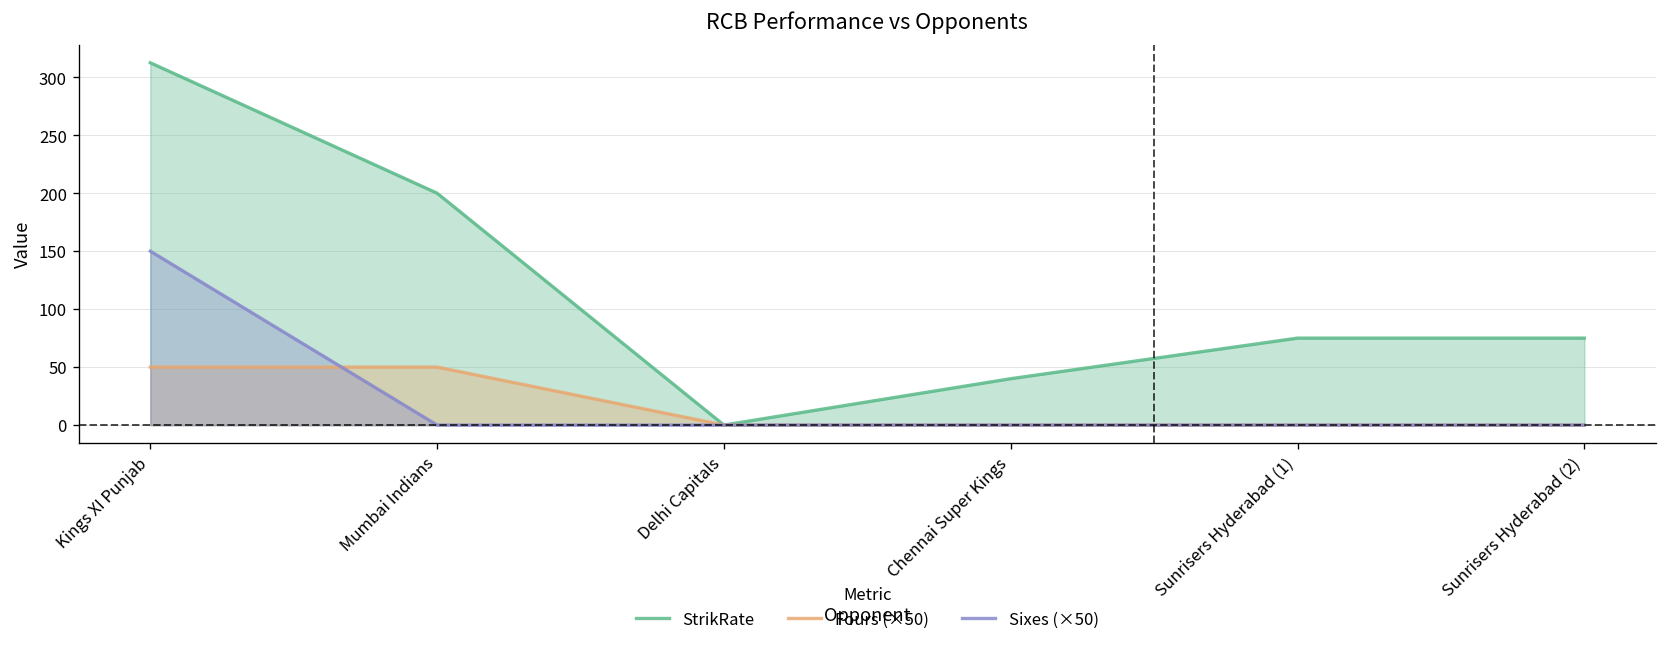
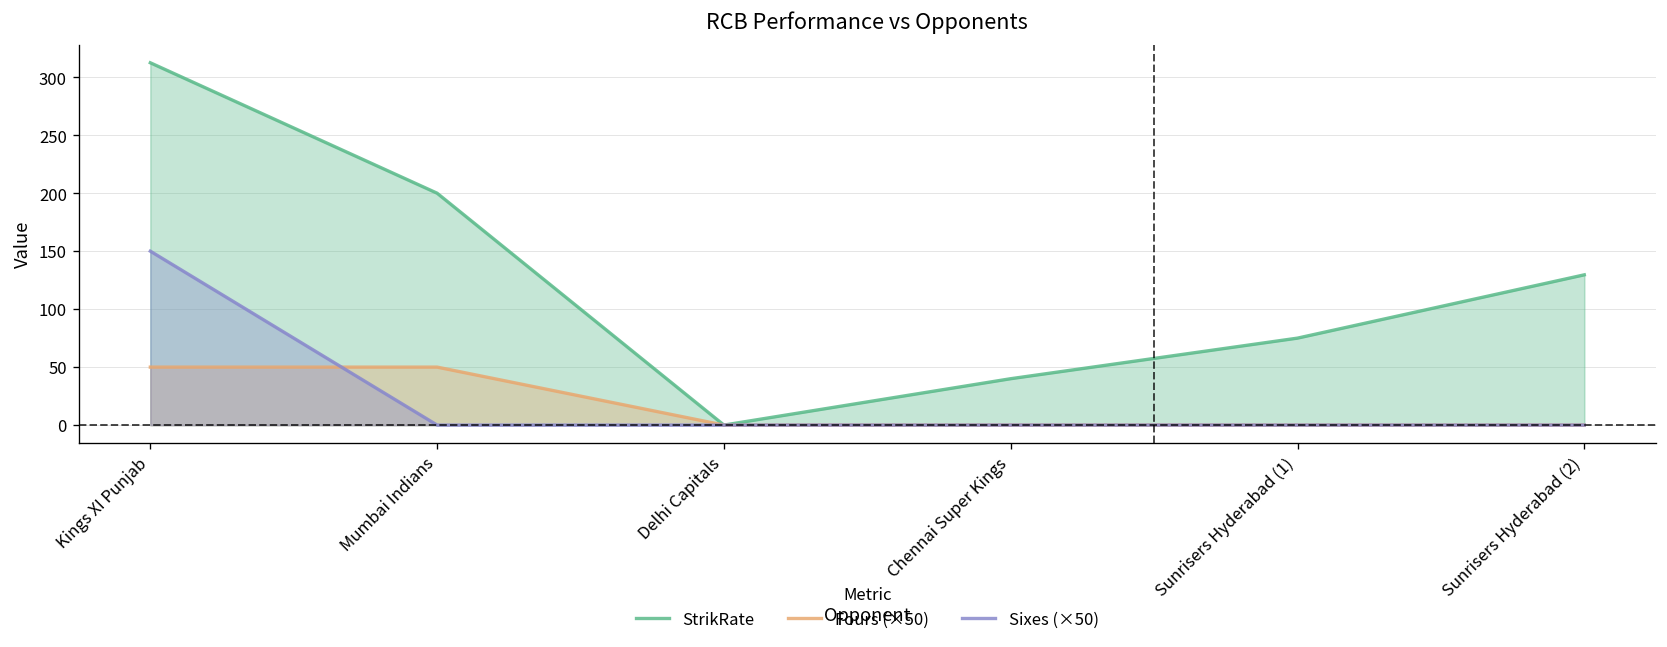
StrikRate, Sunrisers Hyderabad (2): 80 -> 130
